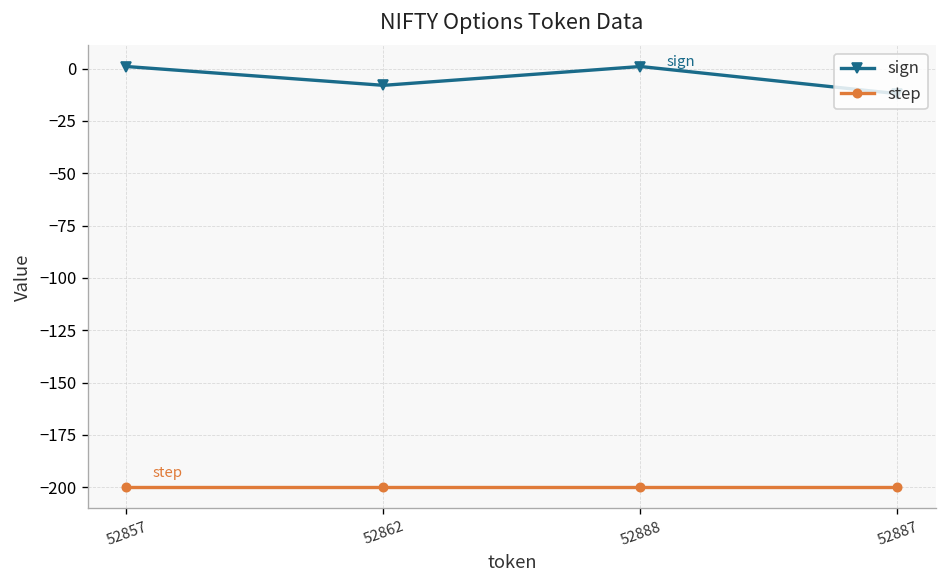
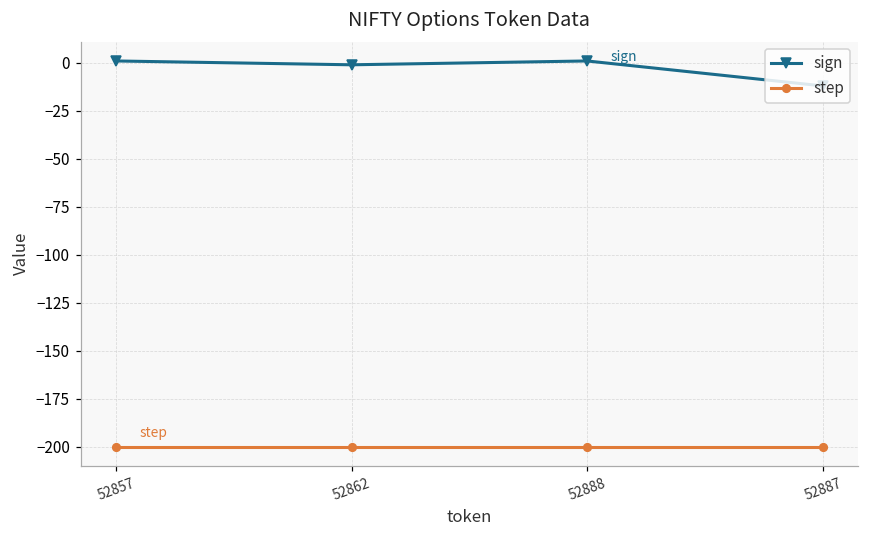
sign, 52862: -8 -> -1
